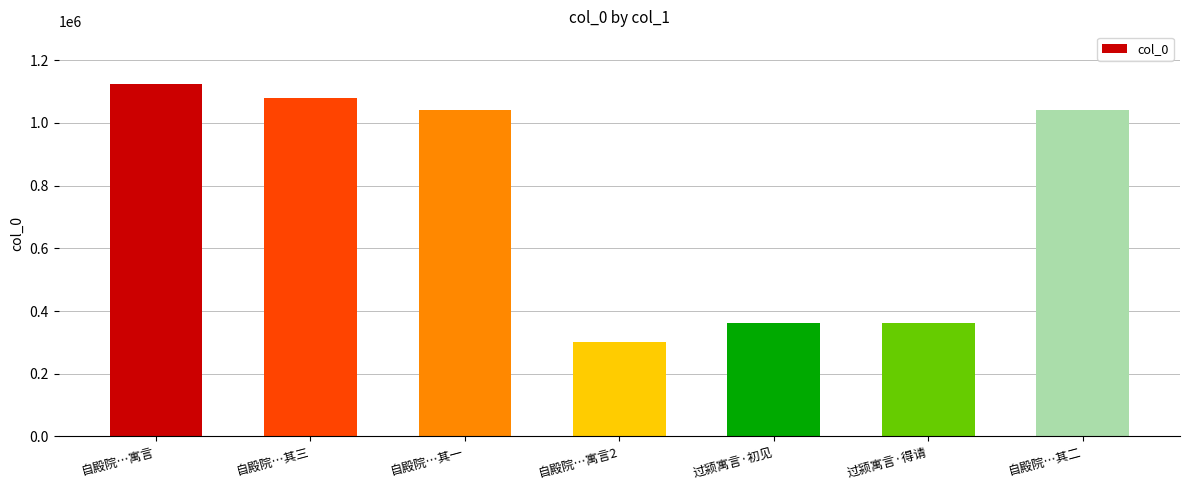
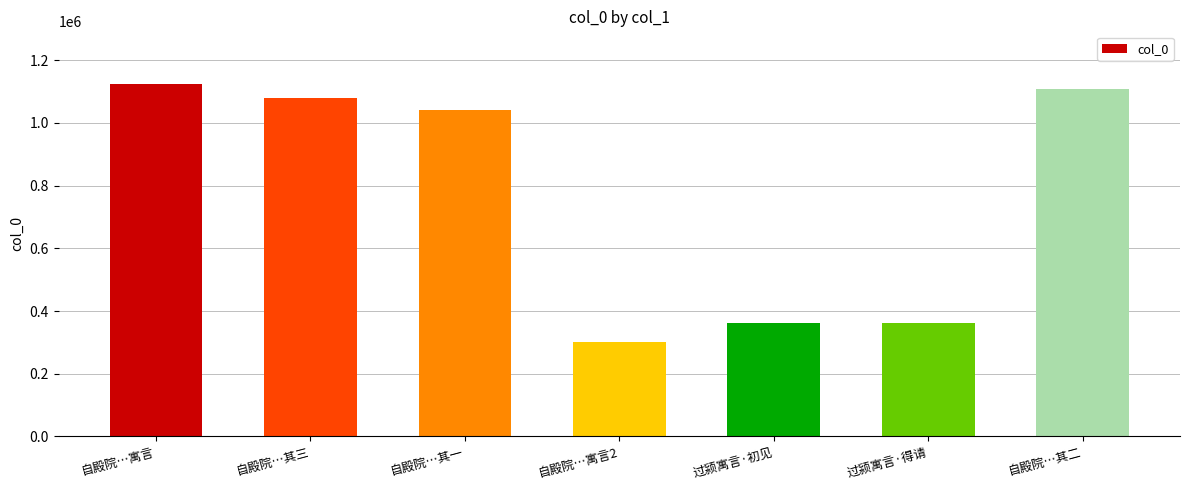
自殿院…其二: 1040000 -> 1110000
